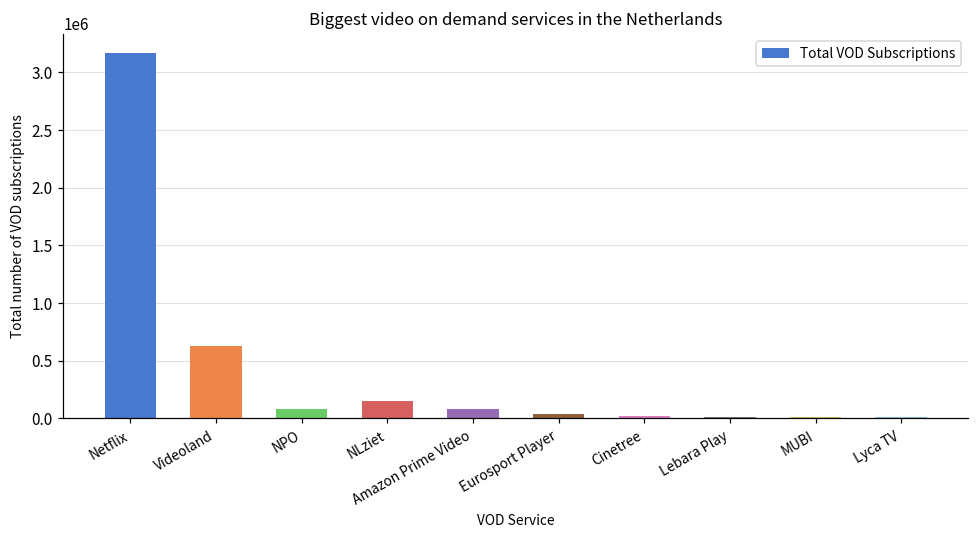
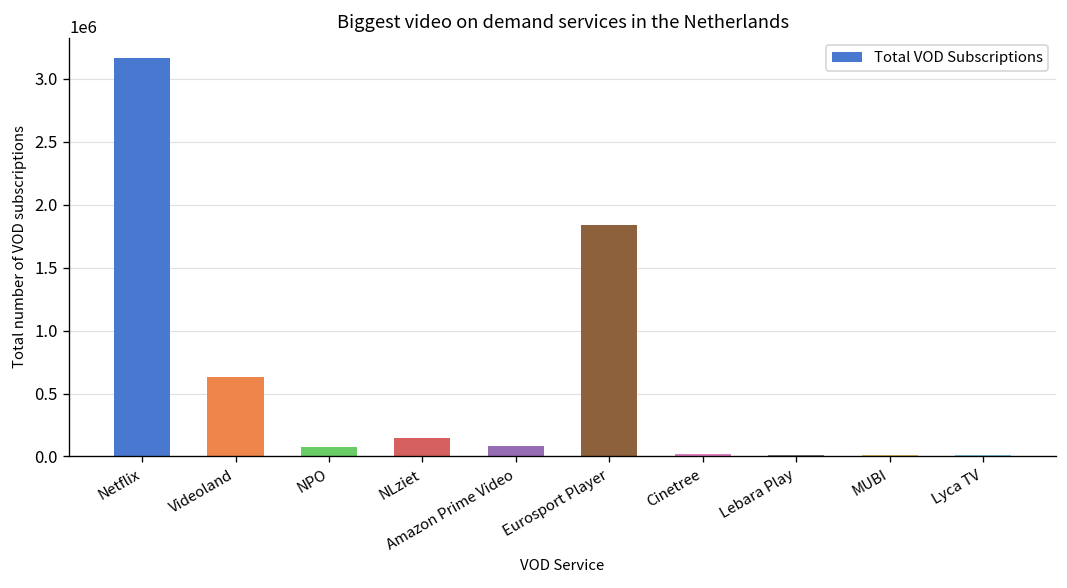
Eurosport Player: 40000 -> 1840000
